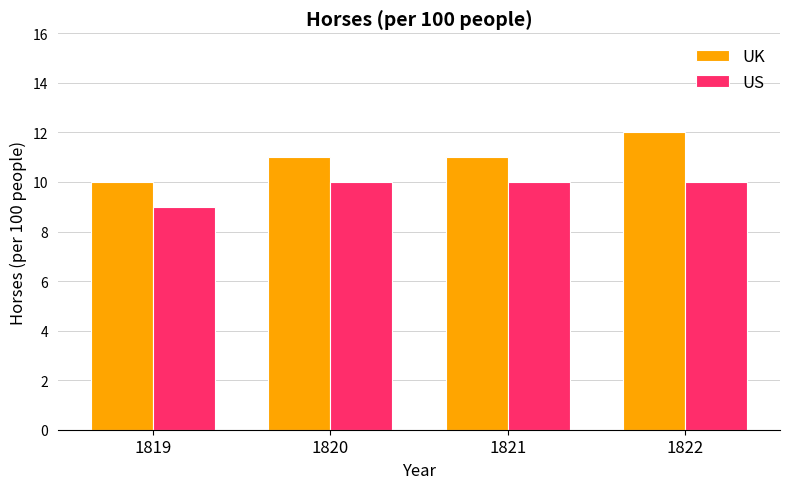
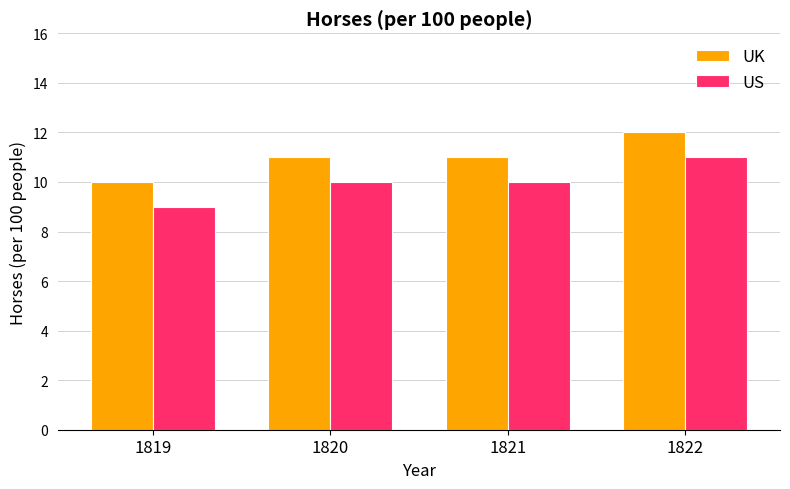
US, 1822: 10 -> 11
